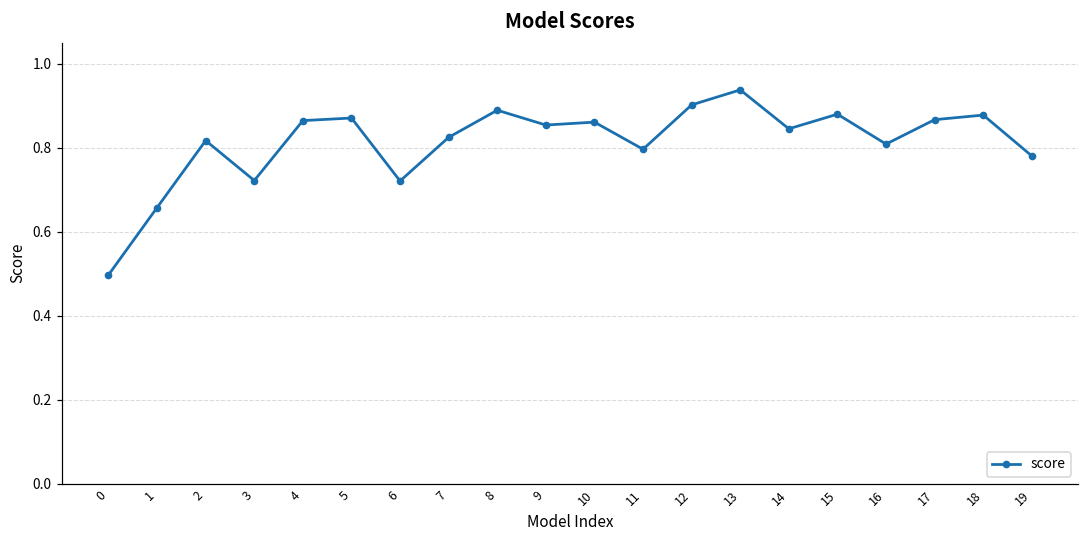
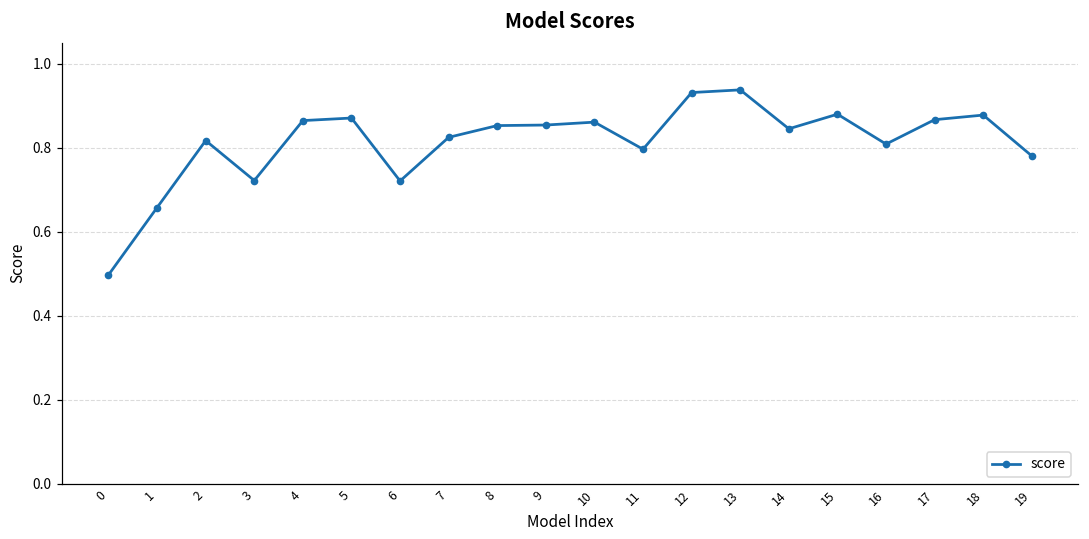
8: 0.89 -> 0.85
12: 0.90 -> 0.93
